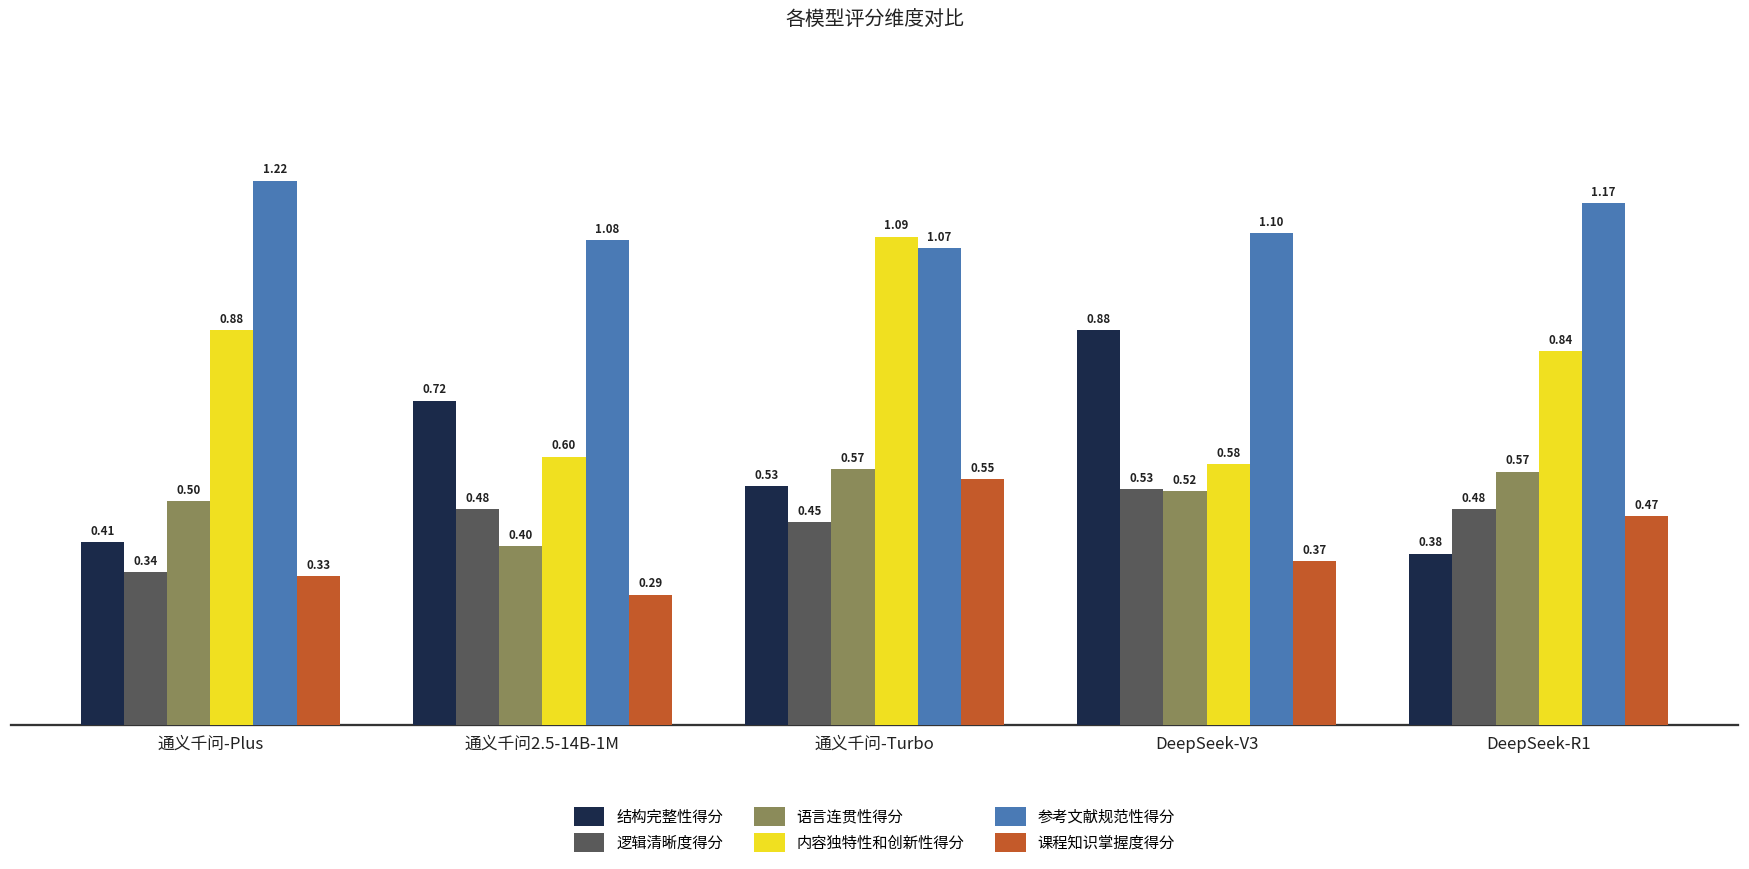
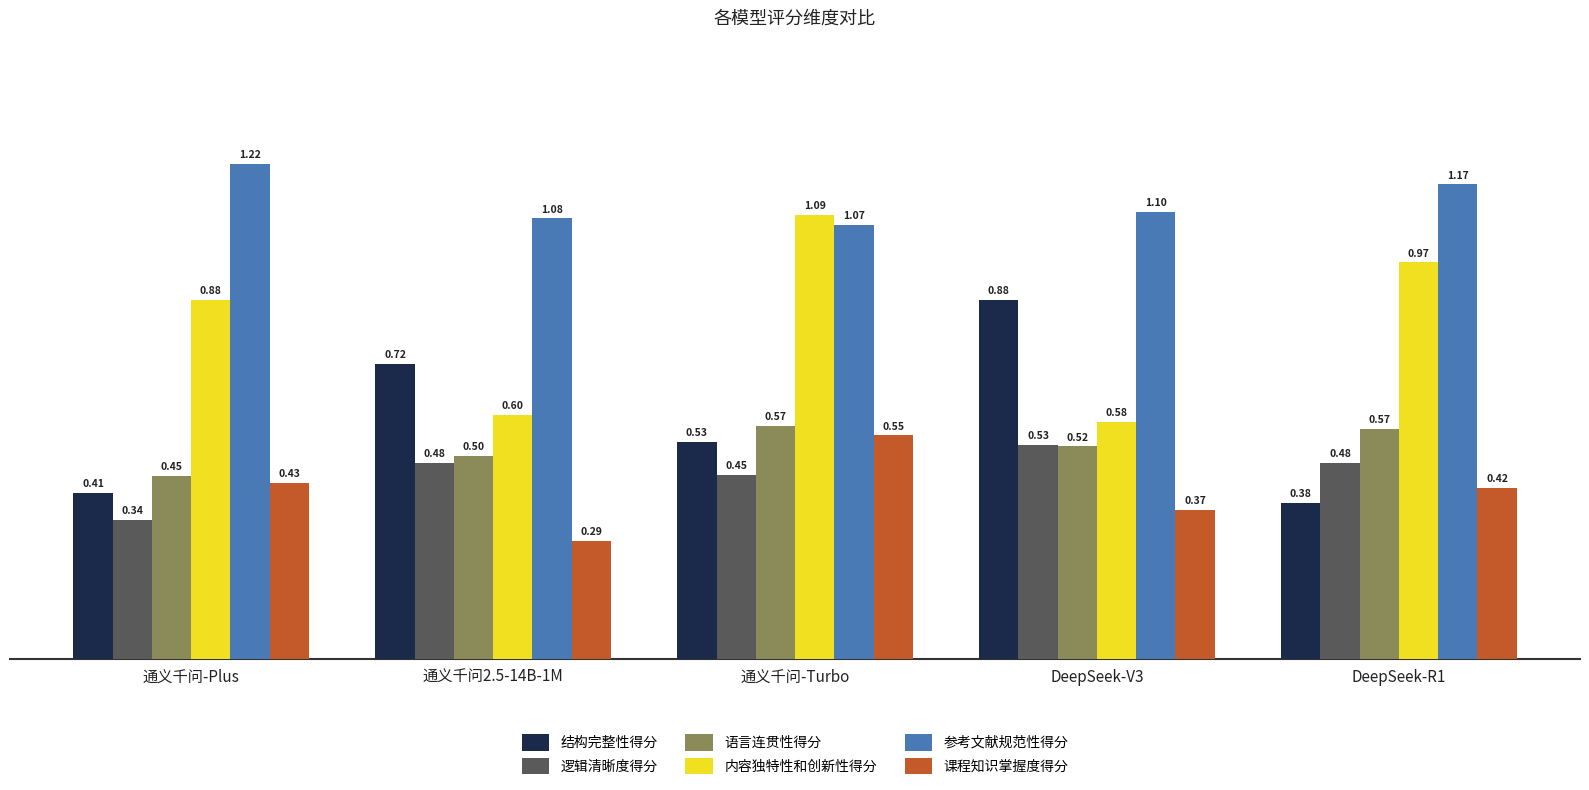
语言连贯性得分, 通义千问-Plus: 0.50 -> 0.45
课程知识掌握度得分, 通义千问-Plus: 0.33 -> 0.43
语言连贯性得分, 通义千问2.5-14B-1M: 0.40 -> 0.50
内容独特性和创新性得分, DeepSeek-R1: 0.84 -> 0.97
课程知识掌握度得分, DeepSeek-R1: 0.47 -> 0.42
